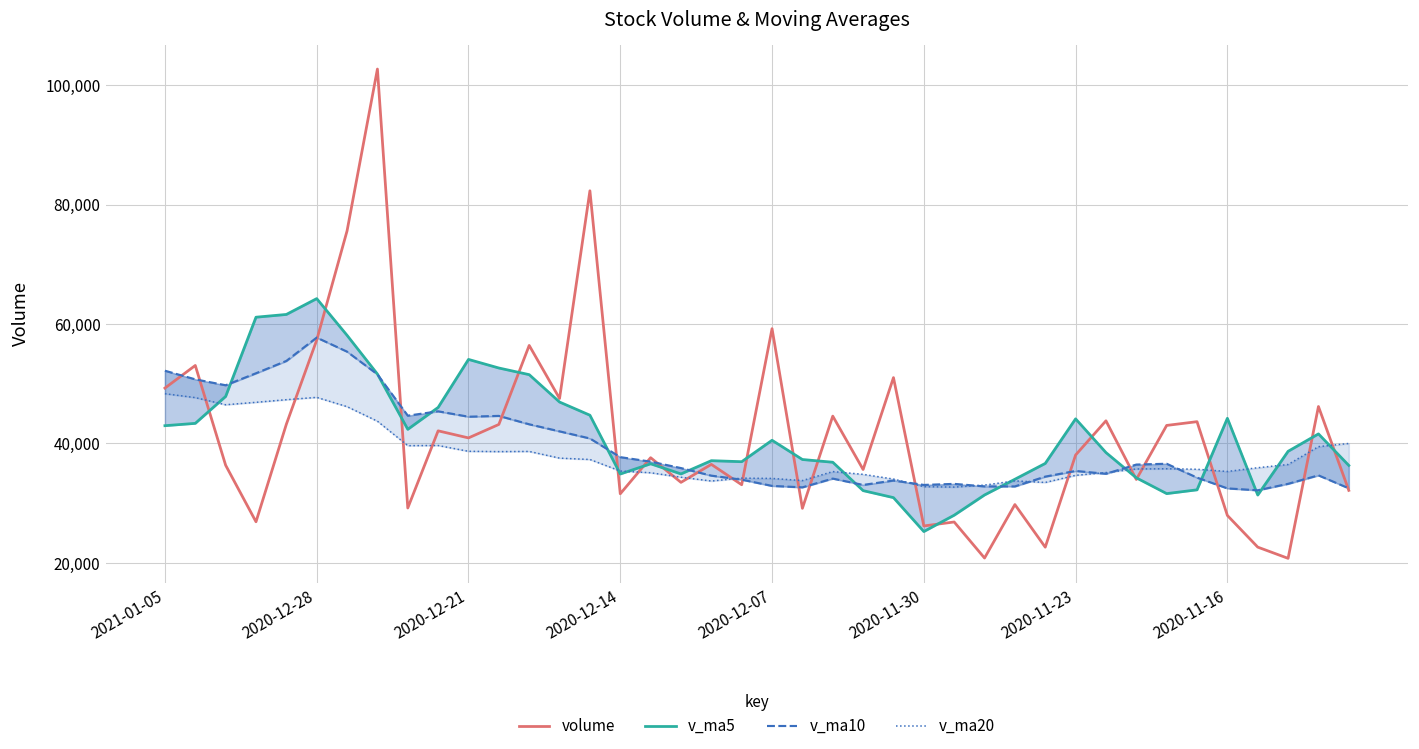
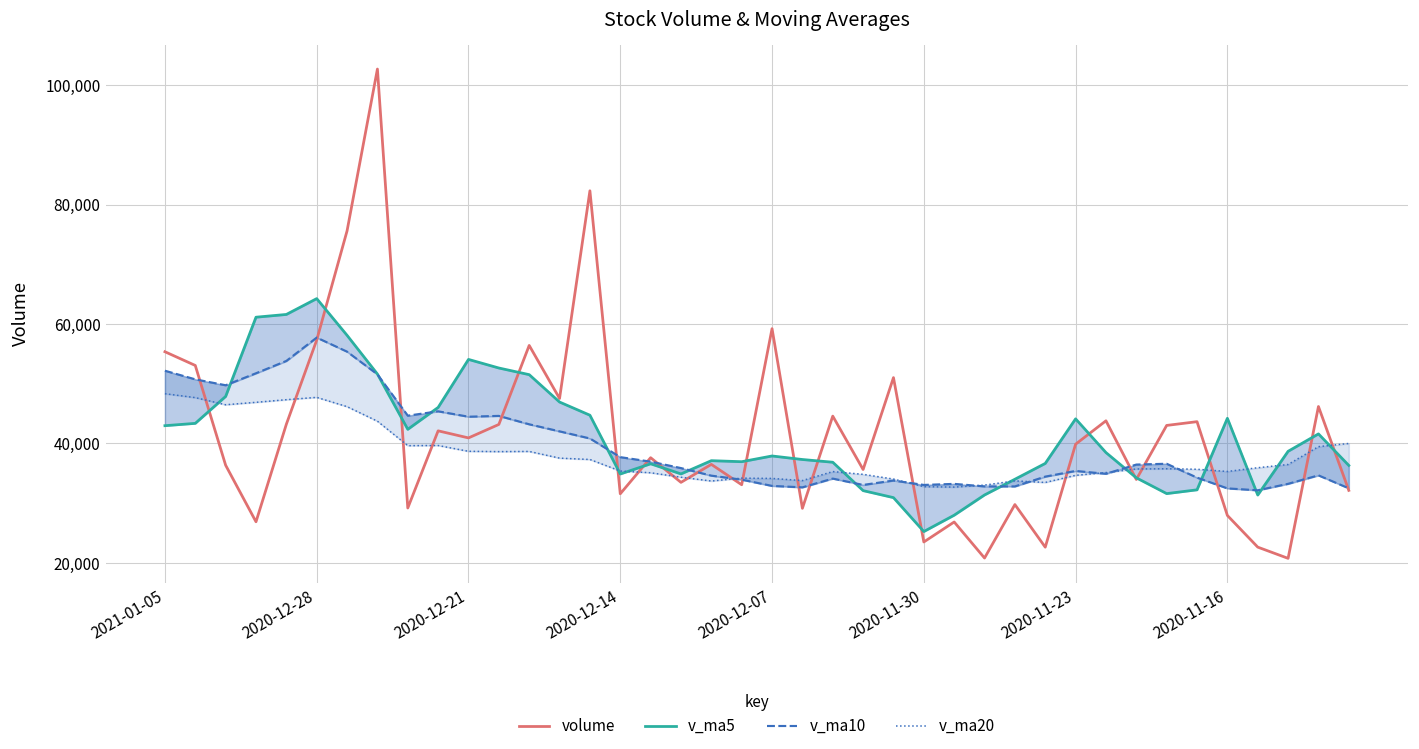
volume, 2021-01-05: 49,000 -> 55,000
v_ma5, 2020-12-07: 41,000 -> 38,000
volume, 2020-11-30: 26,000 -> 23,000
volume, 2020-11-23: 38,000 -> 40,000
